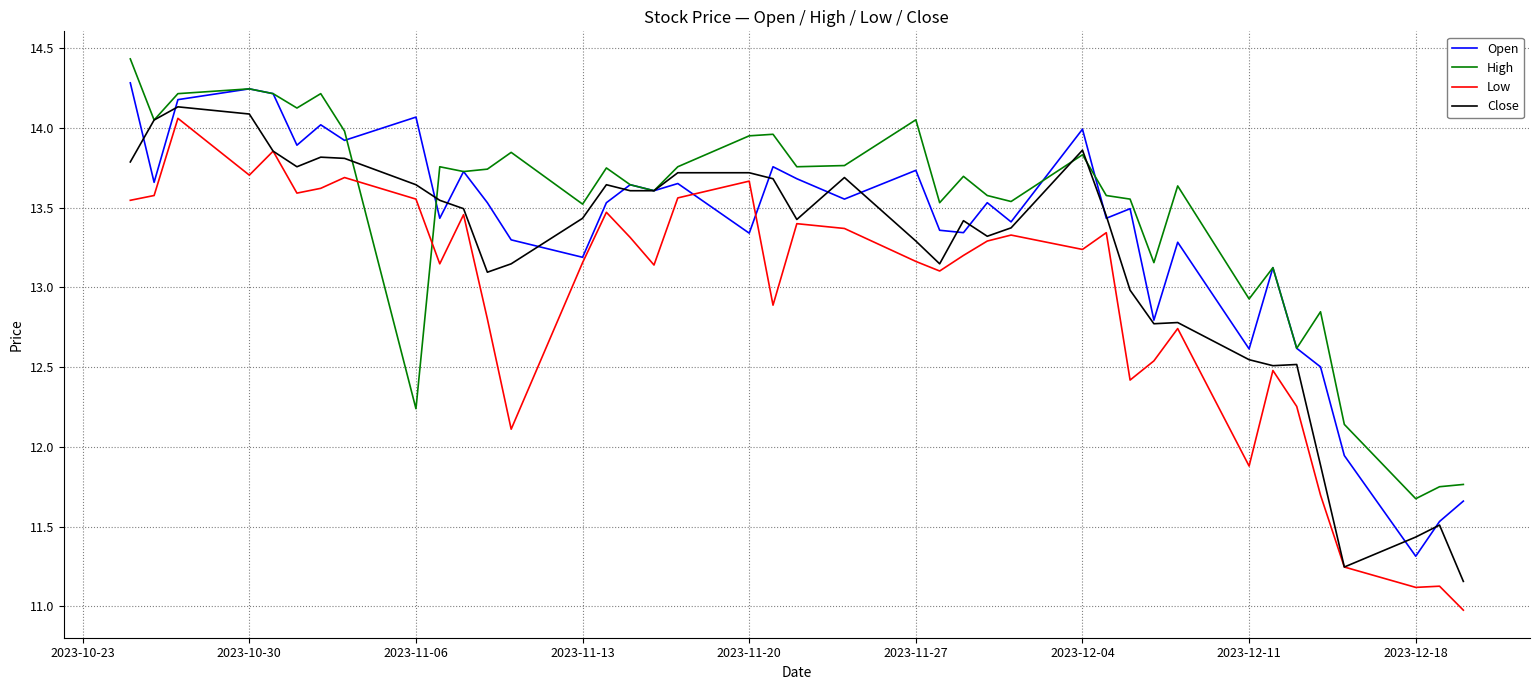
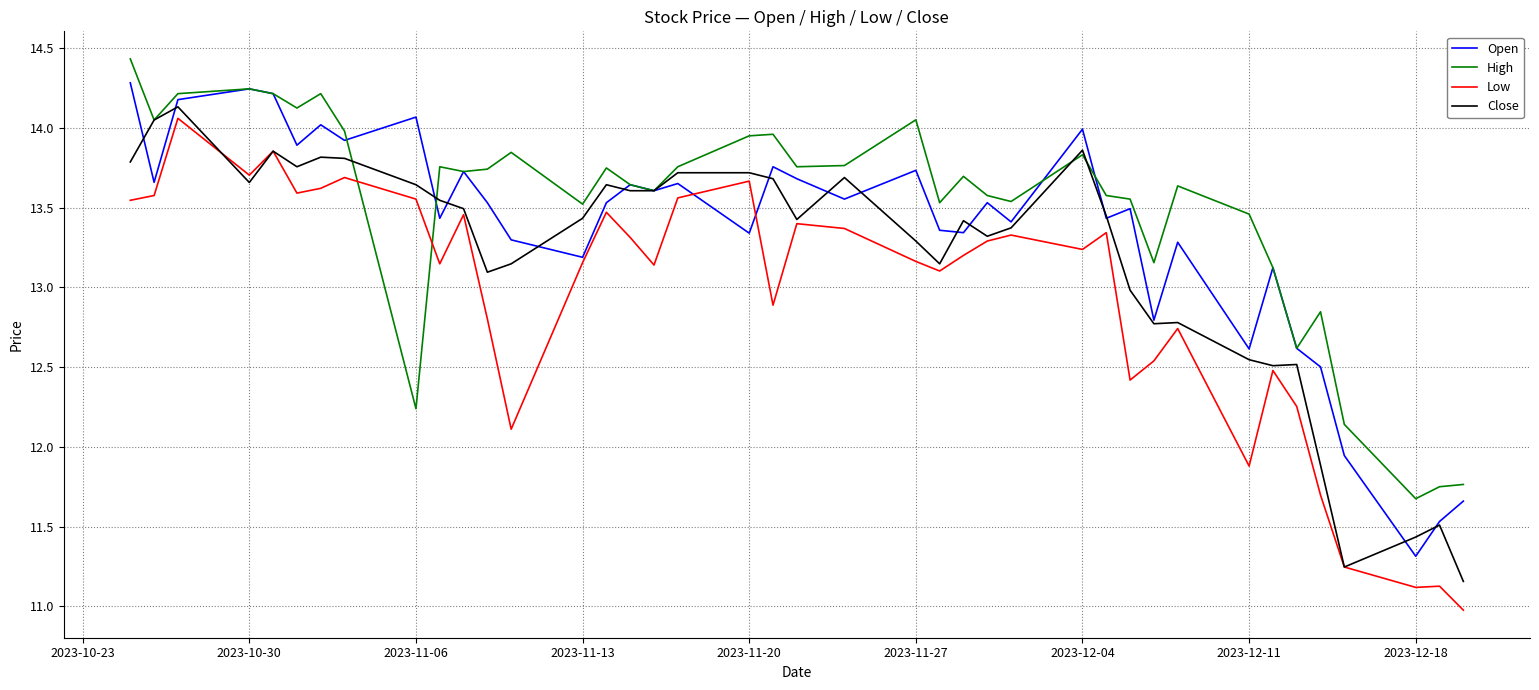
Close, 2023-10-30: 14.09 -> 13.66
High, 2023-12-11: 12.93 -> 13.46
